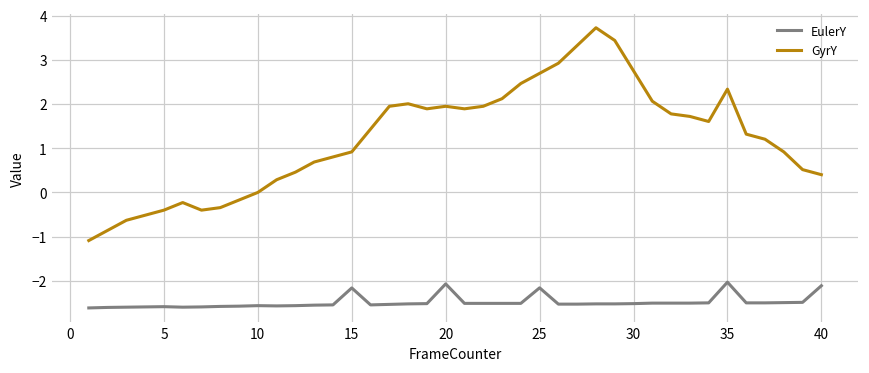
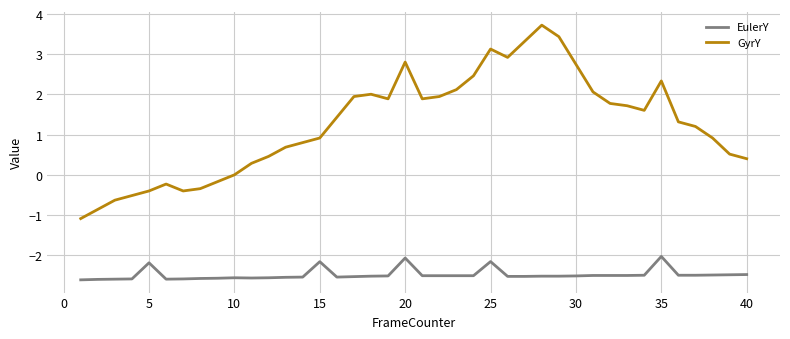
EulerY, 5: -2.6 -> -2.2
GyrY, 20: 1.9 -> 2.8
GyrY, 25: 2.7 -> 3.1
EulerY, 40: -2.1 -> -2.5
